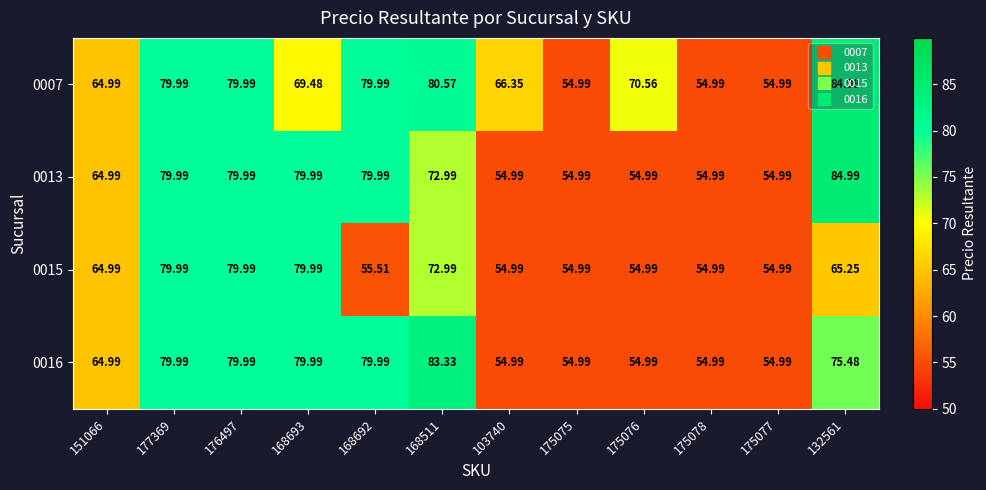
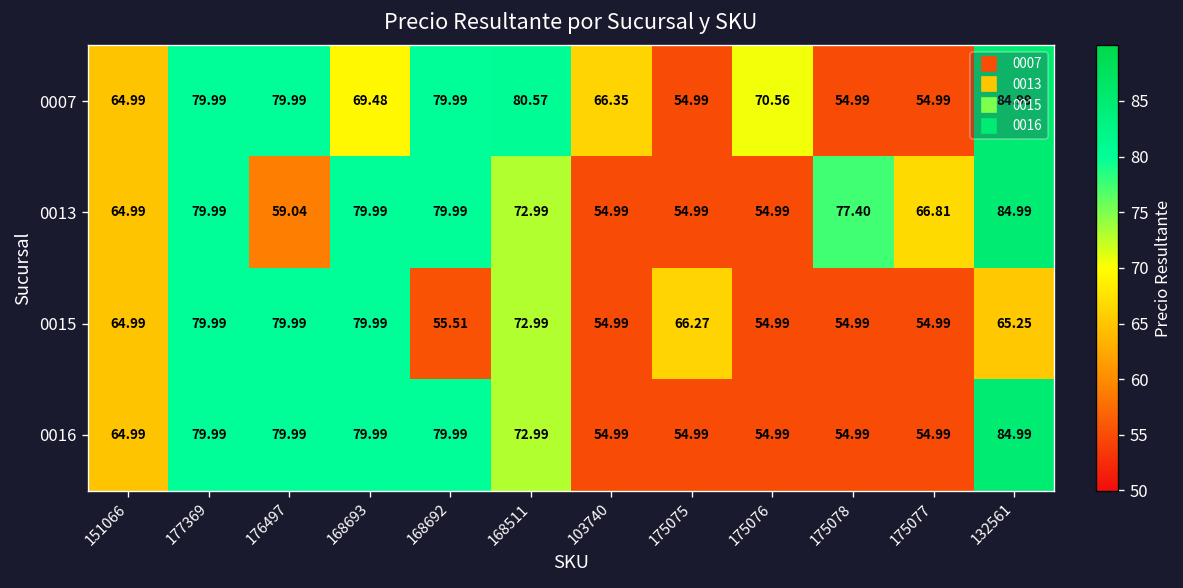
0013, 176497: 79.99 -> 59.04
0013, 175078: 54.99 -> 77.40
0013, 175077: 54.99 -> 66.81
0015, 175075: 54.99 -> 66.27
0016, 168511: 83.33 -> 72.99
0016, 132561: 75.48 -> 84.99
